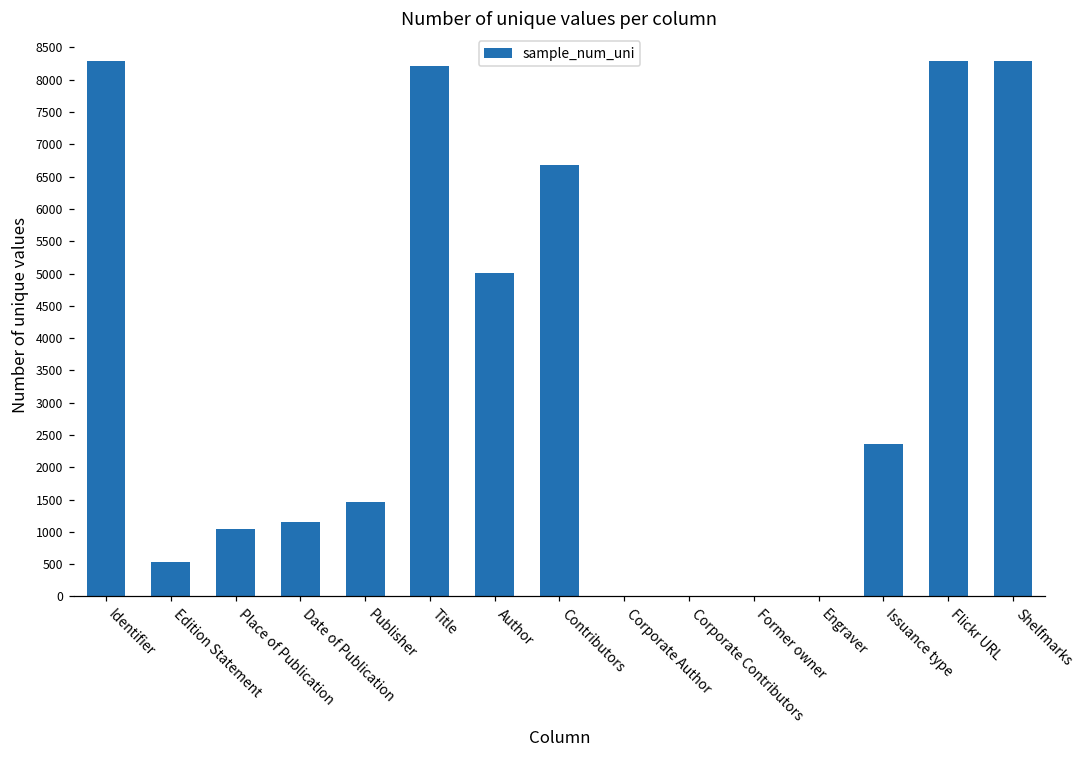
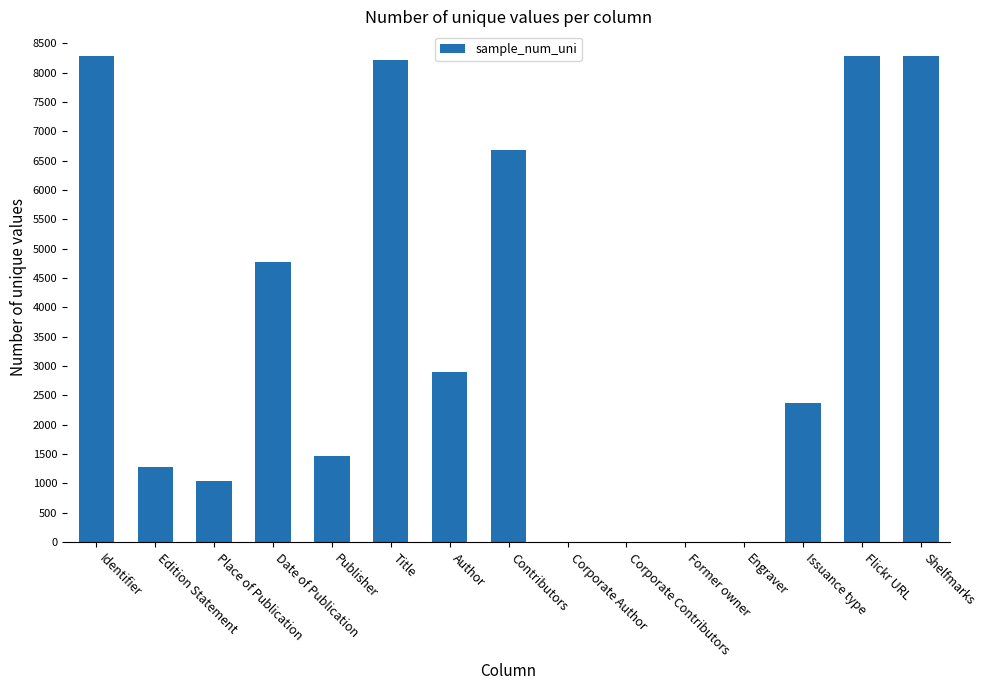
Edition Statement: 500 -> 1300
Date of Publication: 1100 -> 4800
Author: 5000 -> 2900
